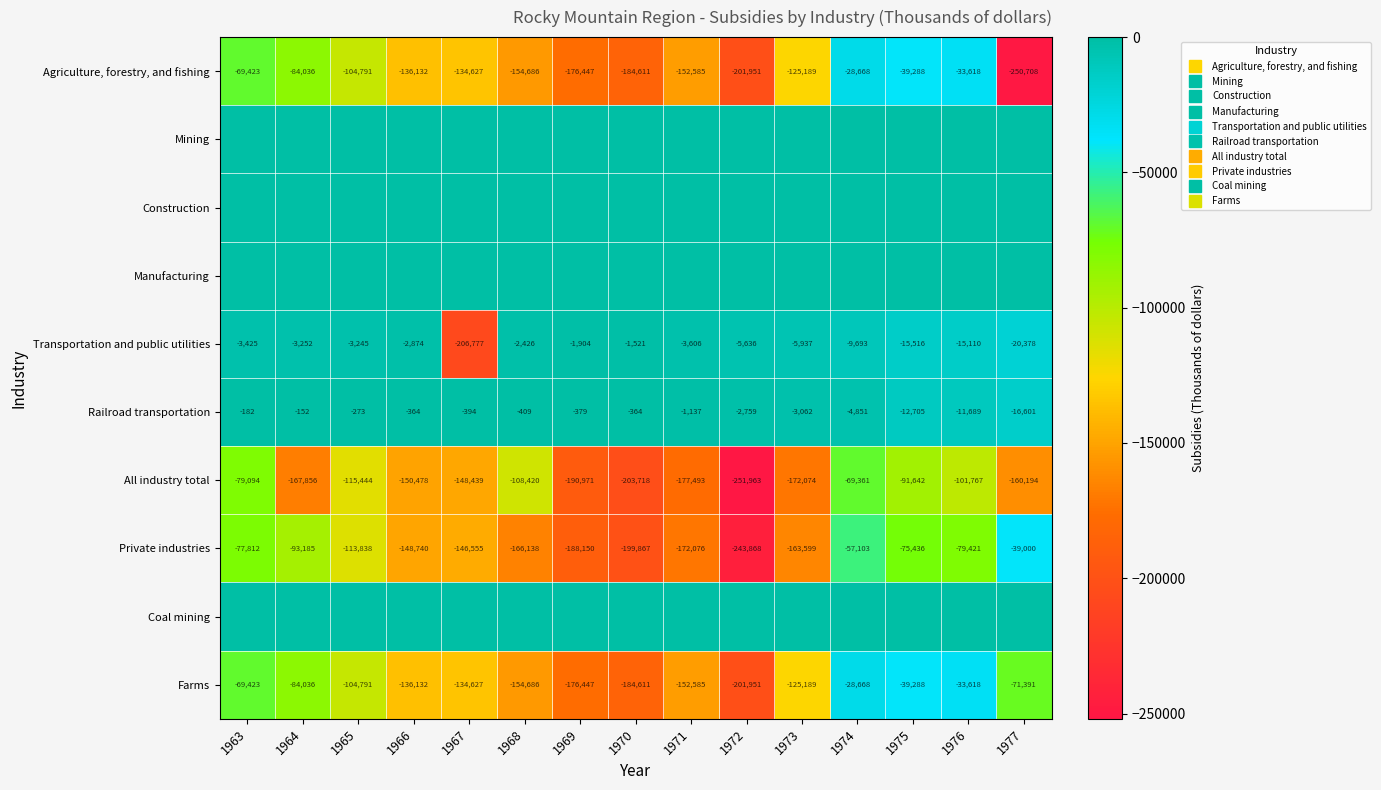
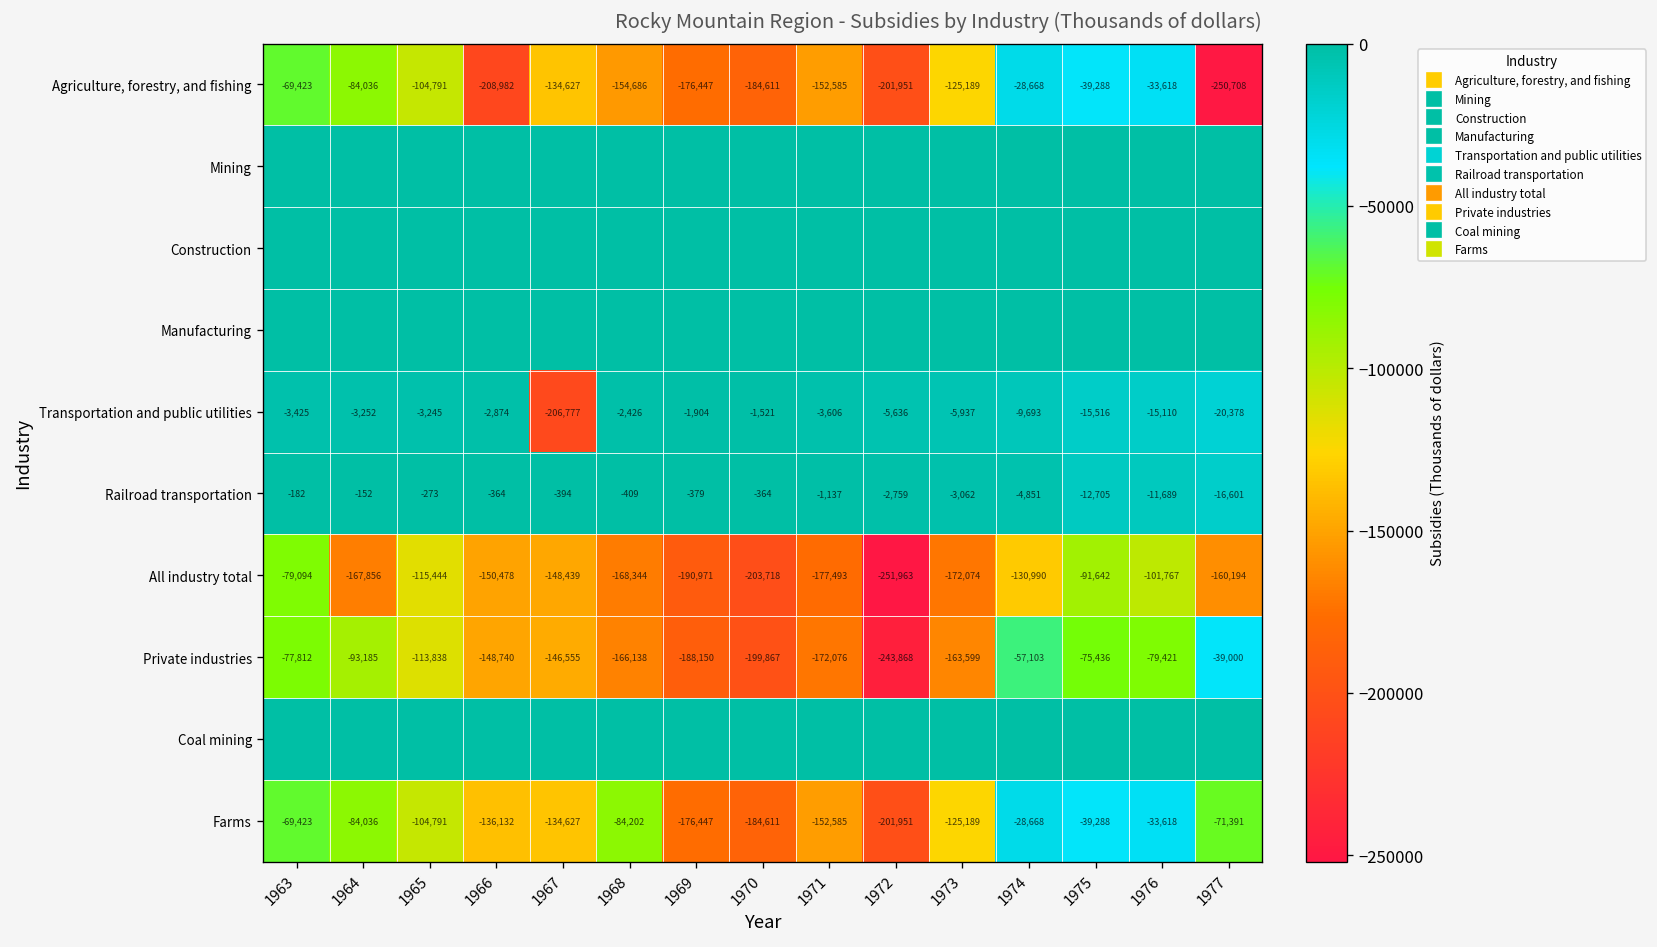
Agriculture, forestry, and fishing, 1966: -136,132 -> -208,982
All industry total, 1968: -108,420 -> -168,344
All industry total, 1974: -69,361 -> -130,990
Farms, 1968: -154,686 -> -84,202
